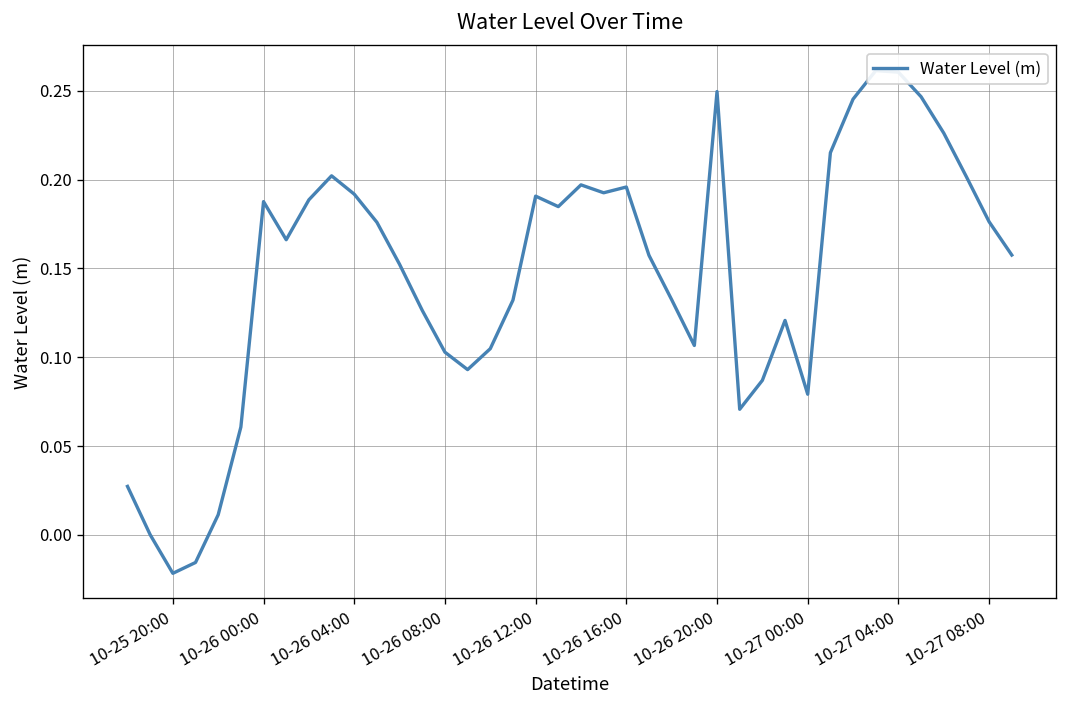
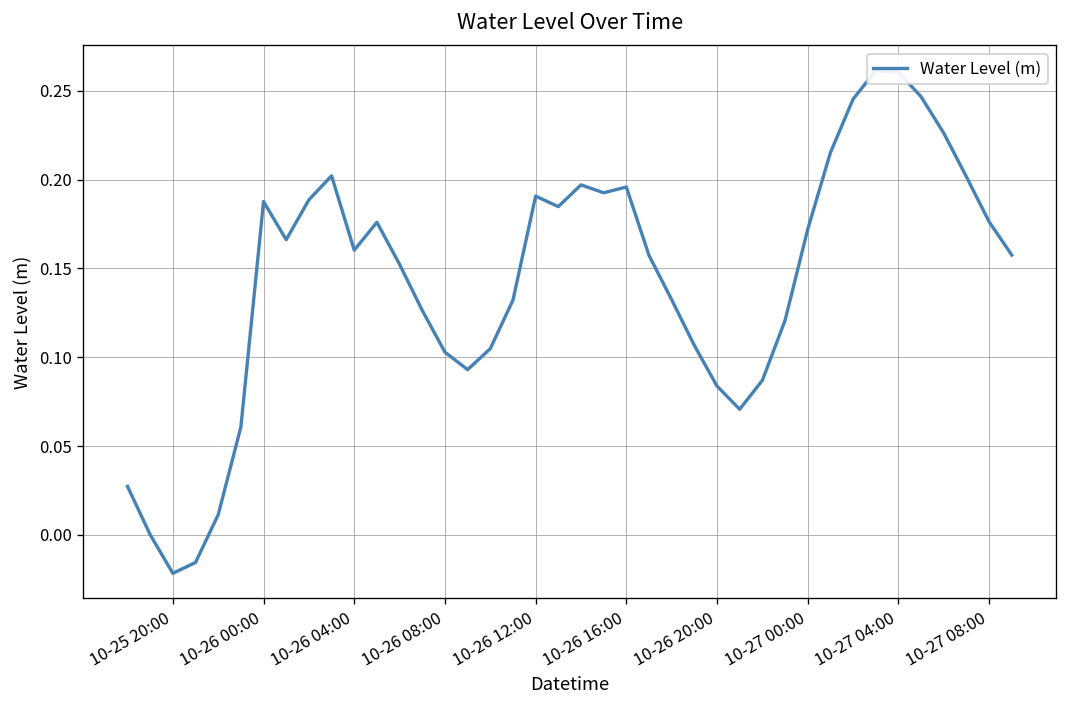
10-26 04:00: 0.192 -> 0.160
10-26 20:00: 0.250 -> 0.084
10-27 00:00: 0.079 -> 0.172
